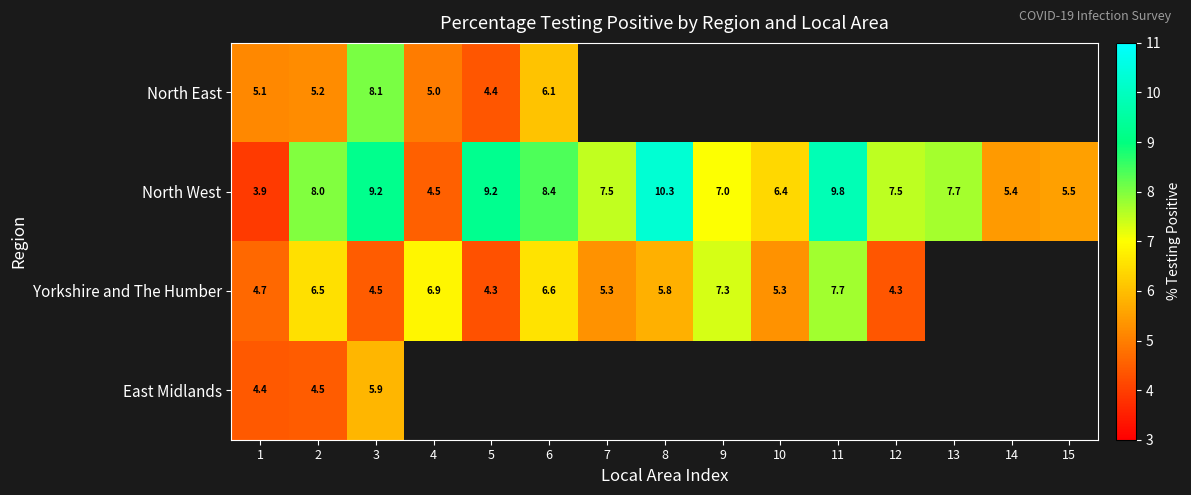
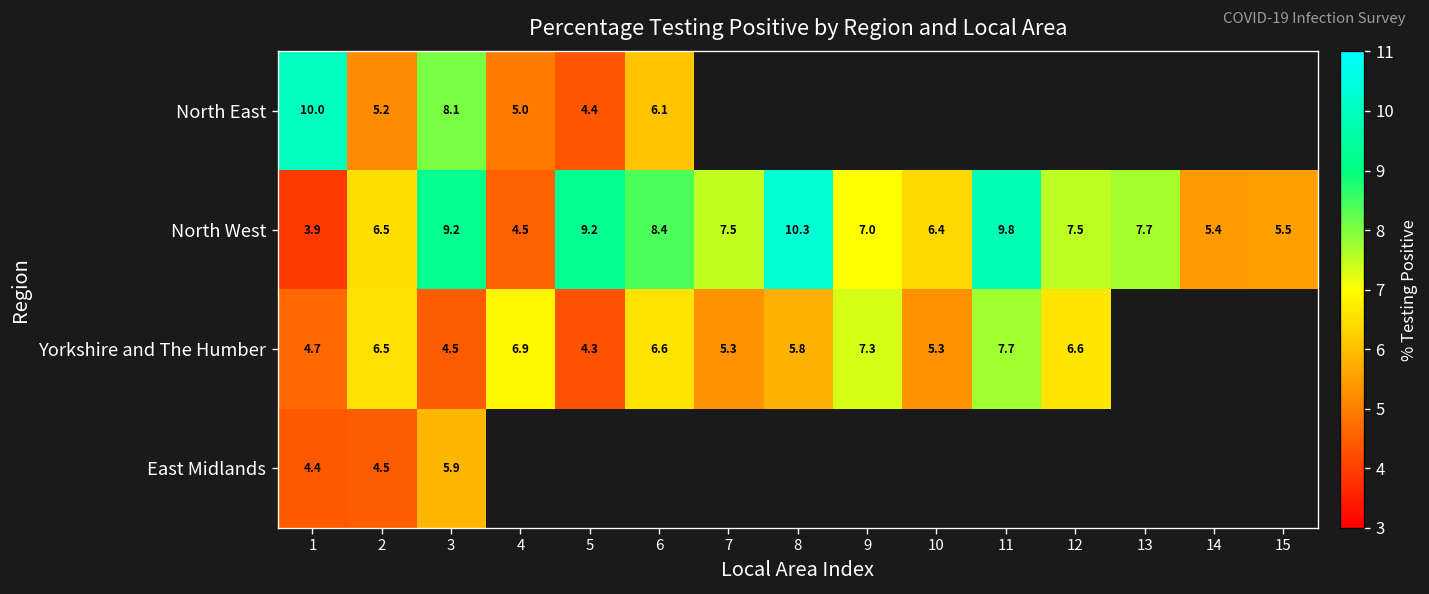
North East, 1: 5.1 -> 10.0
North West, 2: 8.0 -> 6.5
Yorkshire and The Humber, 12: 4.3 -> 6.6
